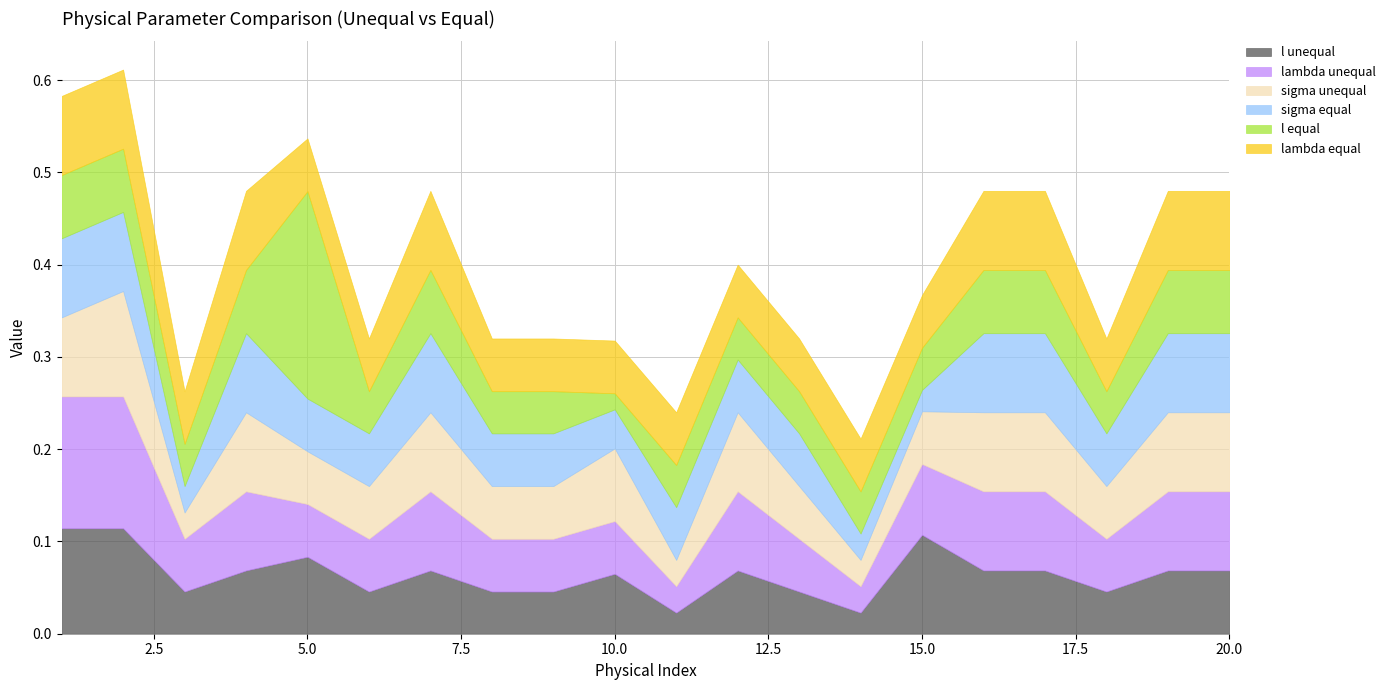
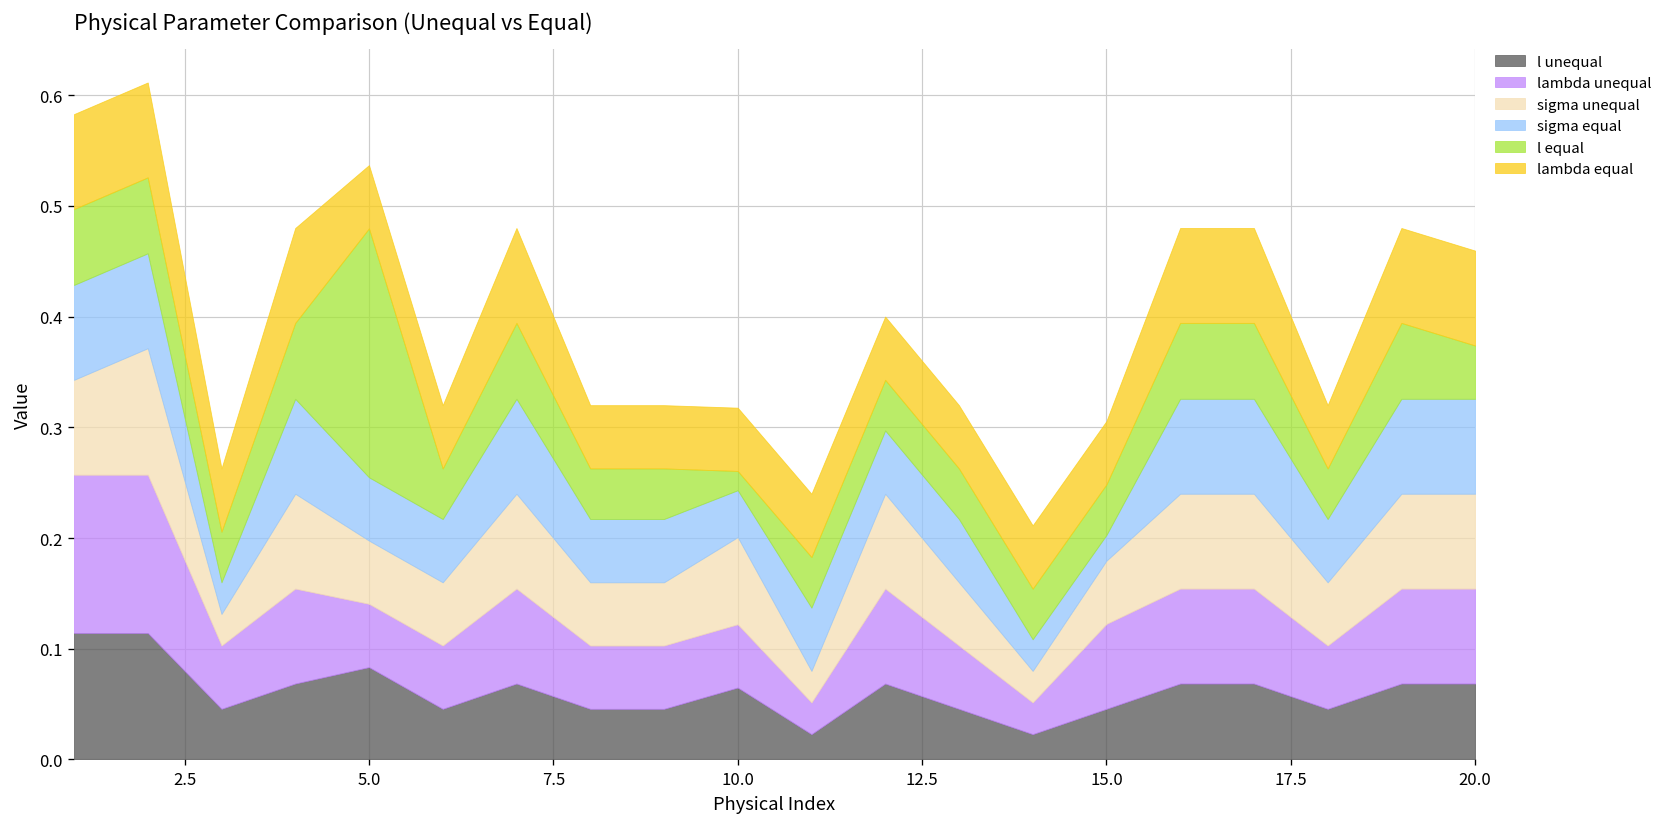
l unequal, 15.0: 0.11 -> 0.05
l equal, 20.0: 0.07 -> 0.05
